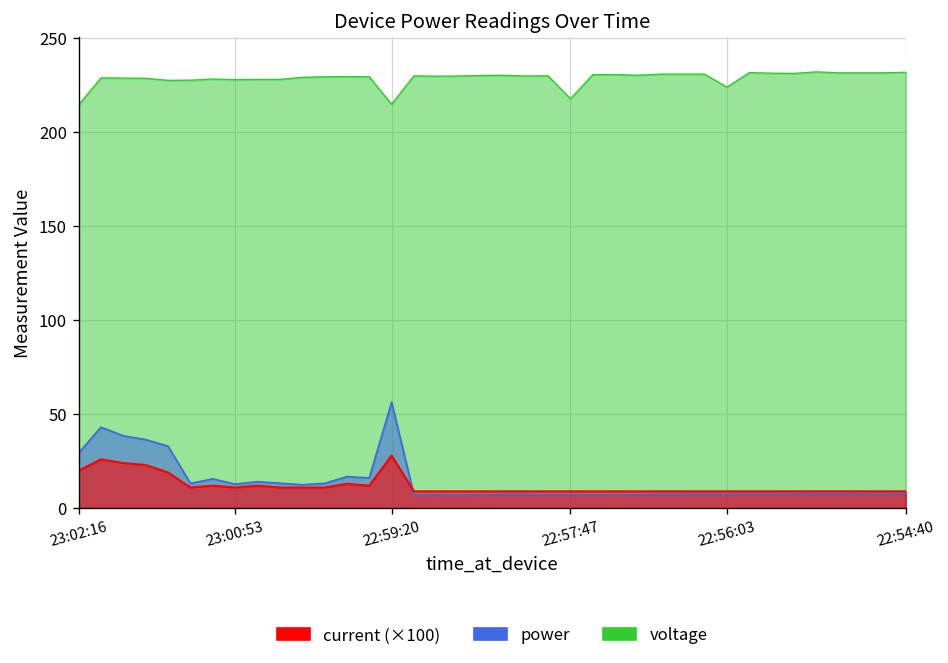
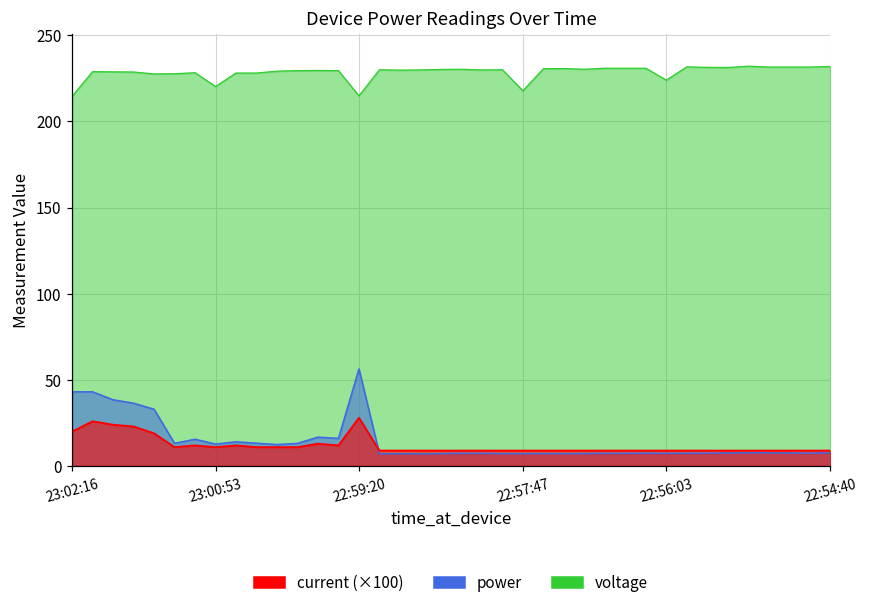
power, 23:02:16: 29 -> 43
voltage, 23:00:53: 228 -> 220
